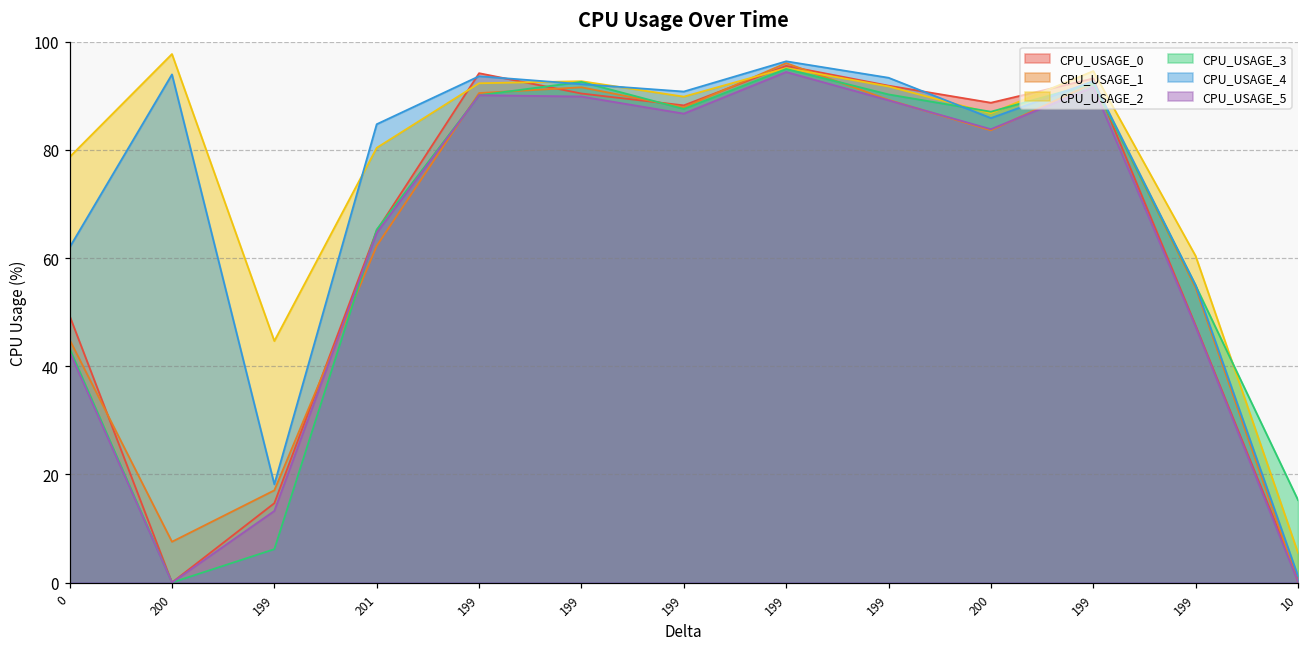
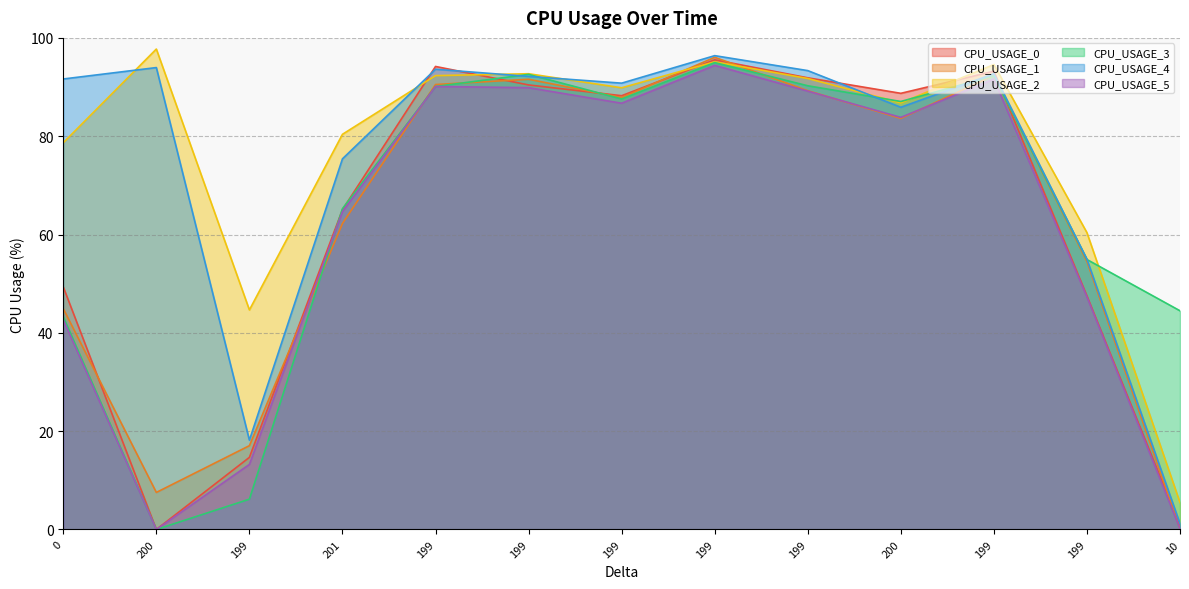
CPU_USAGE_4, 0: 62 -> 92
CPU_USAGE_4, 201: 85 -> 75
CPU_USAGE_3, 10: 15 -> 44
